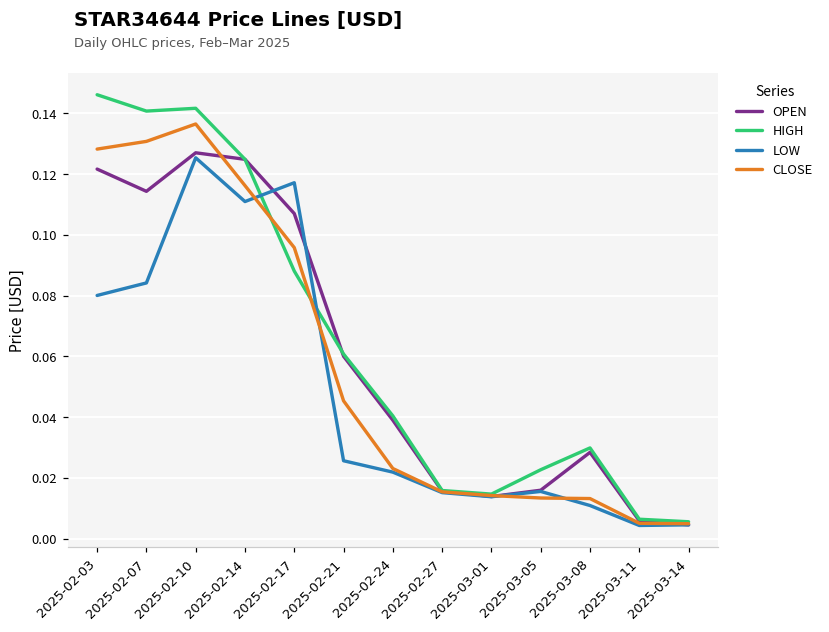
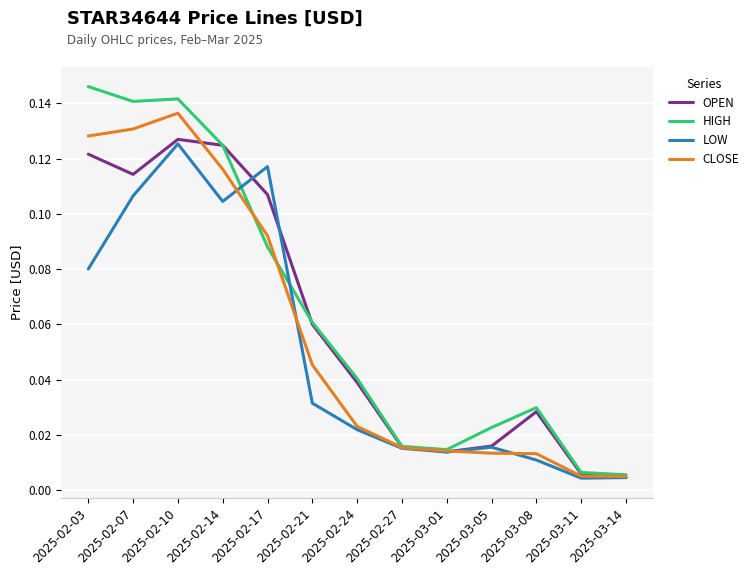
LOW, 2025-02-07: 0.084 -> 0.107
LOW, 2025-02-14: 0.111 -> 0.105
CLOSE, 2025-02-17: 0.096 -> 0.092
LOW, 2025-02-21: 0.026 -> 0.032
